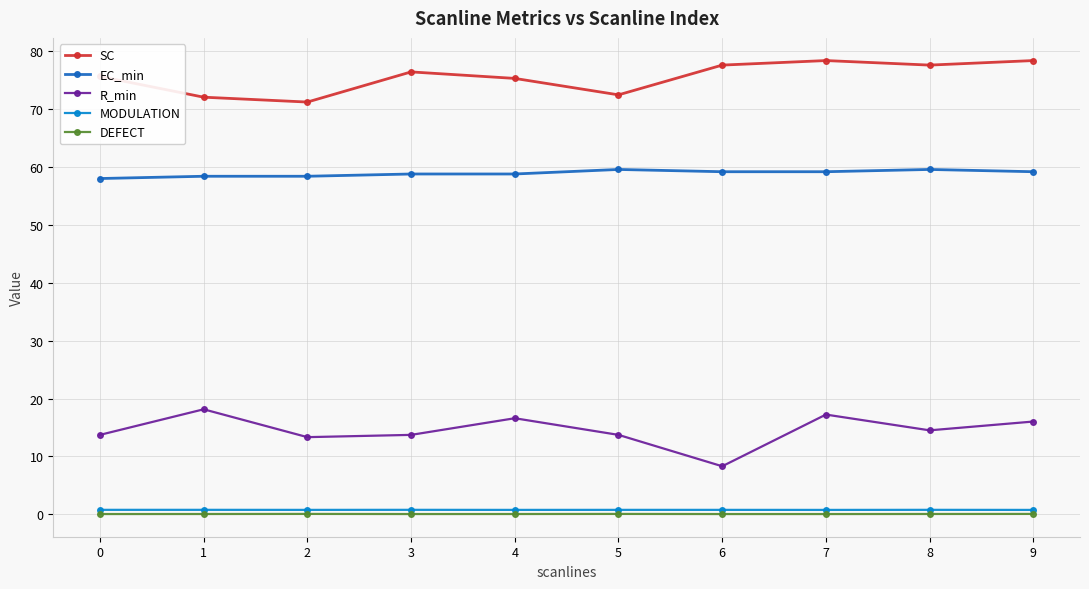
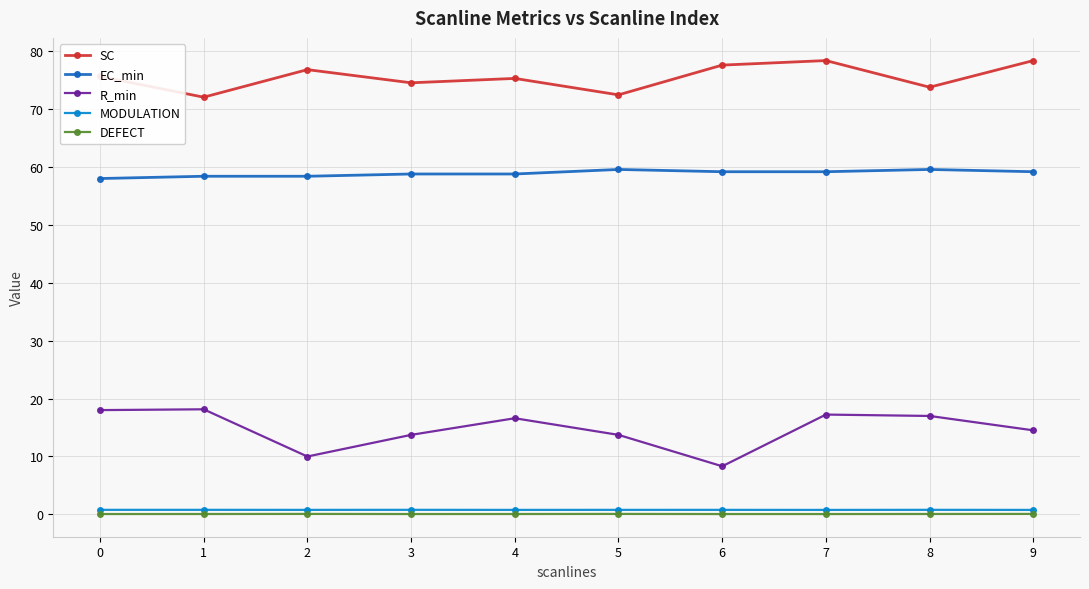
R_min, 0: 14 -> 18
SC, 2: 71 -> 77
R_min, 2: 13 -> 10
SC, 3: 76 -> 75
SC, 8: 78 -> 74
R_min, 8: 15 -> 17
R_min, 9: 16 -> 15
